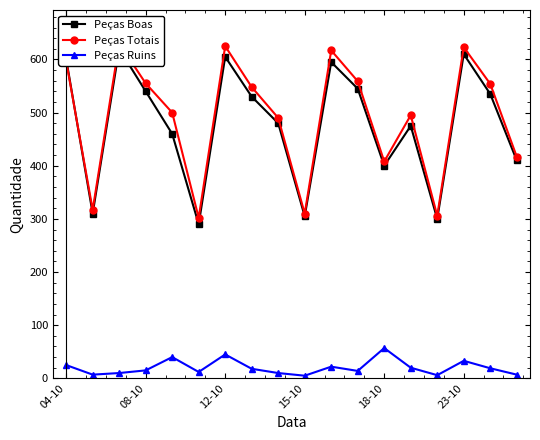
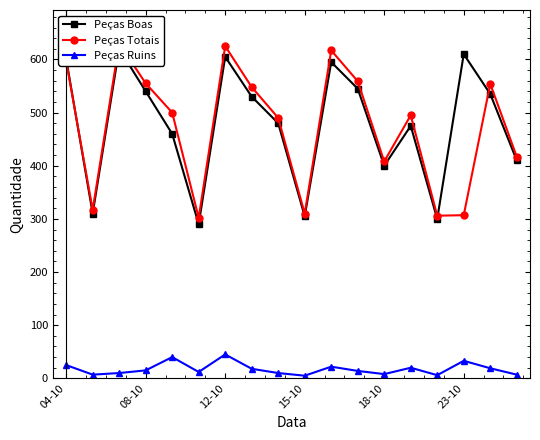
Peças Ruins, 18-10: 60 -> 10
Peças Totais, 23-10: 620 -> 310
